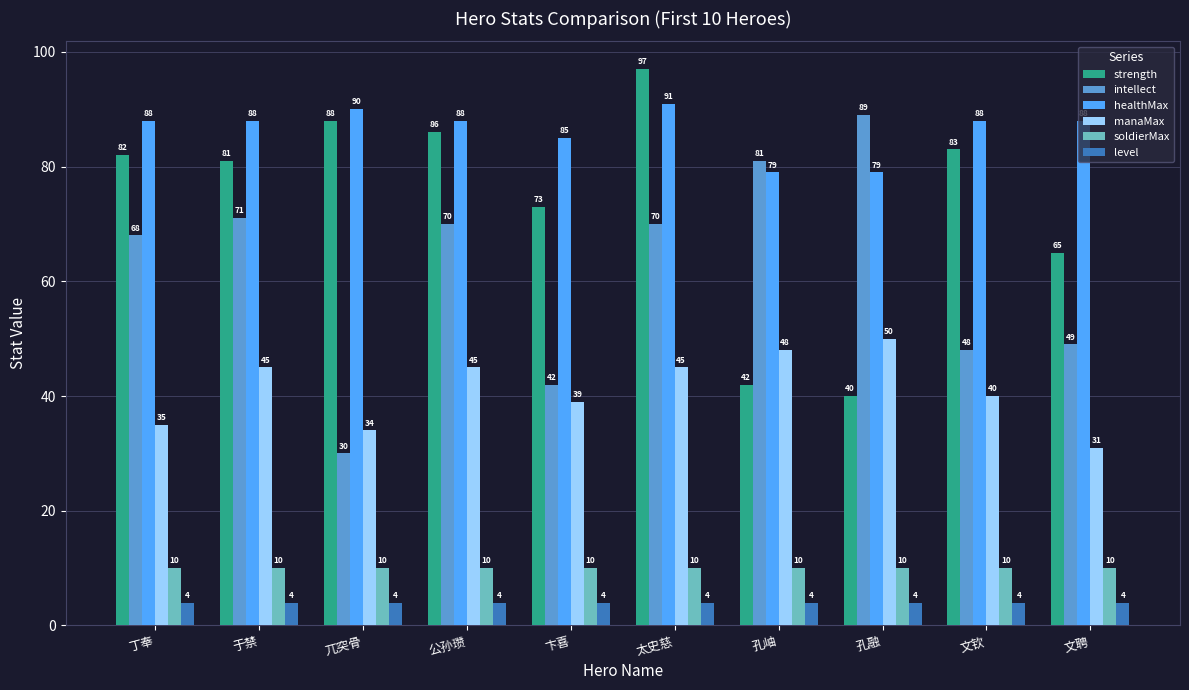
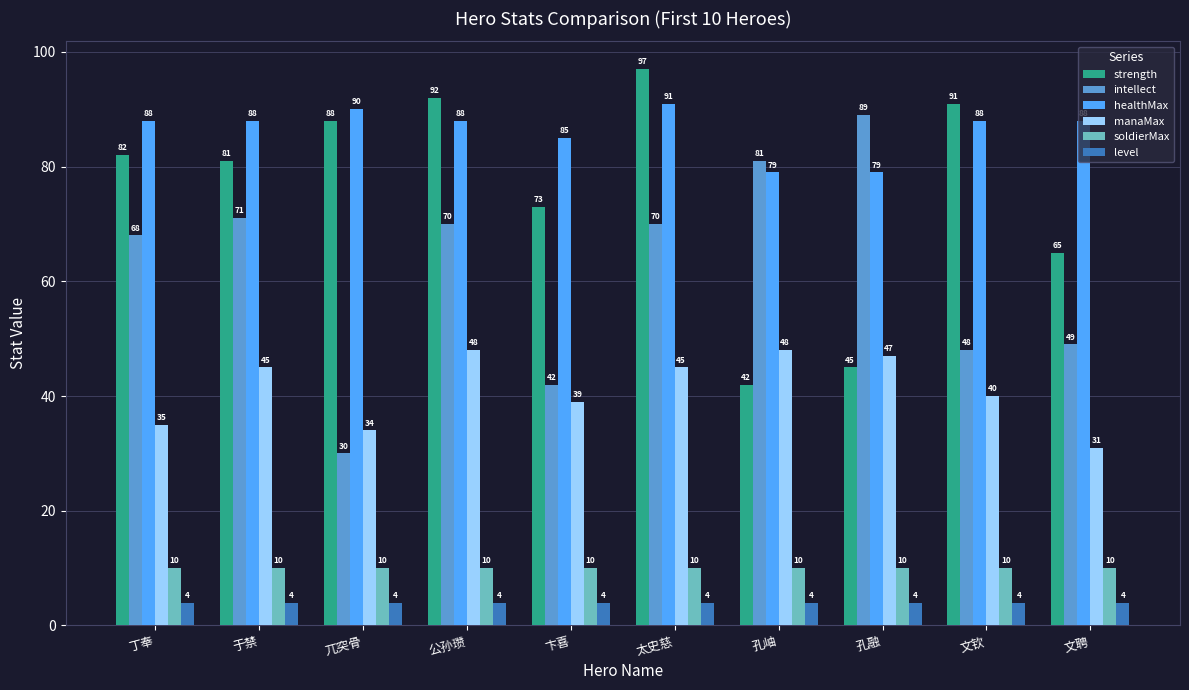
strength, 公孙瓒: 86 -> 92
manaMax, 公孙瓒: 45 -> 48
strength, 孔融: 40 -> 45
manaMax, 孔融: 50 -> 47
strength, 文钦: 83 -> 91
